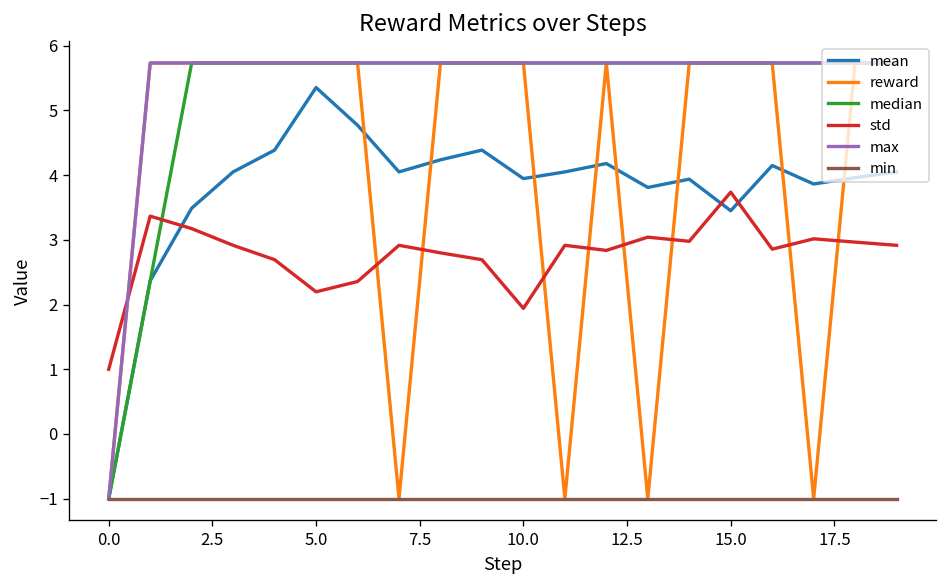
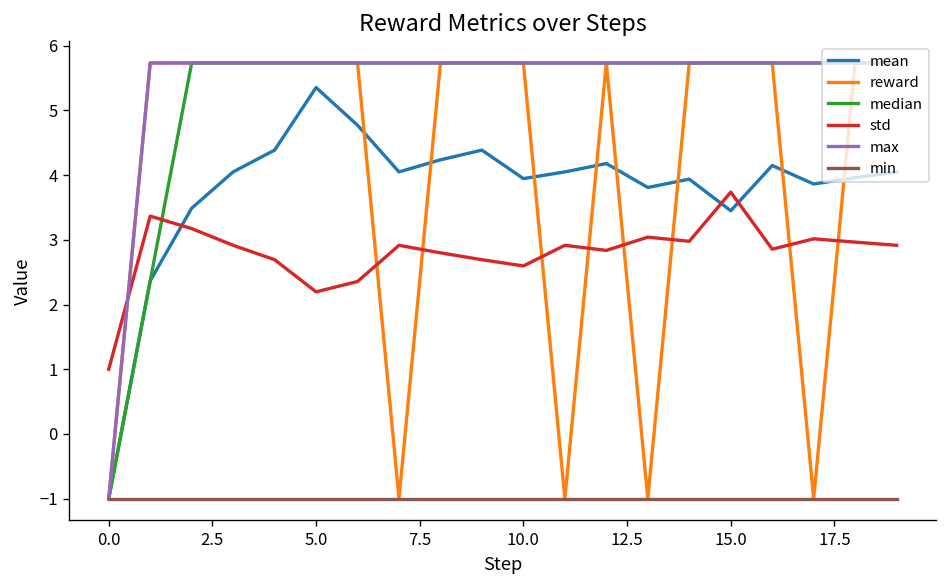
std, 10.0: 1.9 -> 2.6
